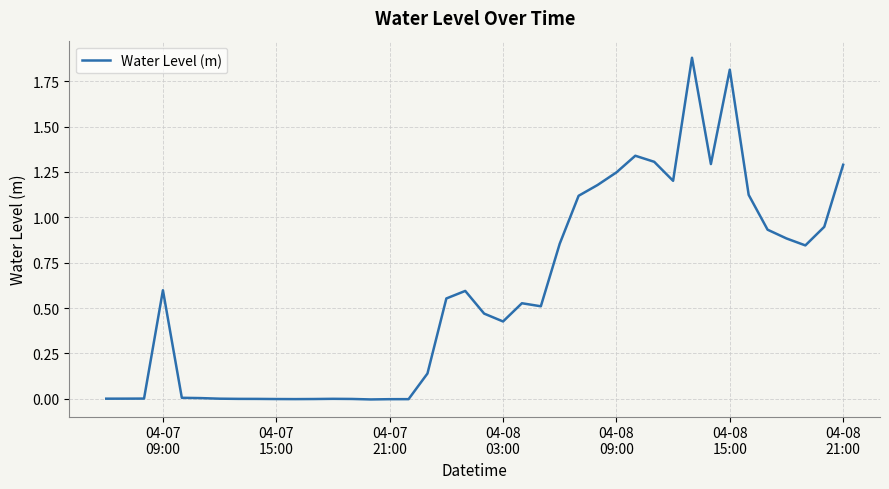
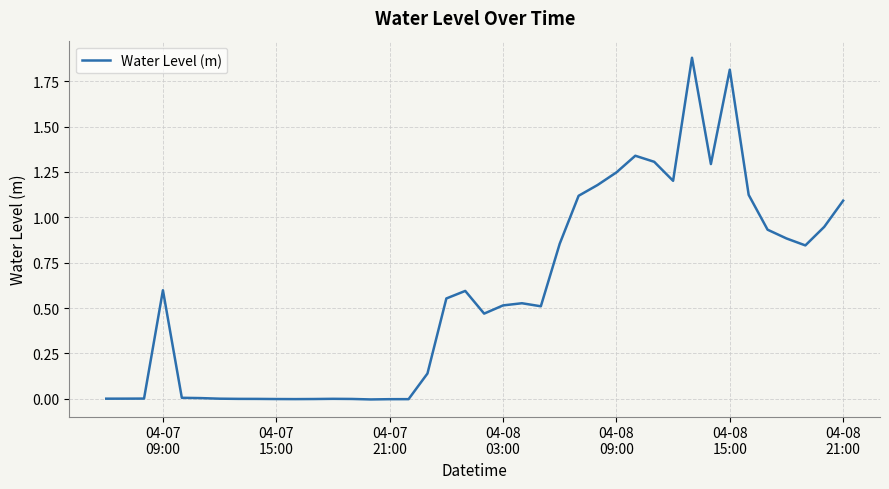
04-08 03:00: 0.43 -> 0.51
04-08 21:00: 1.29 -> 1.09
